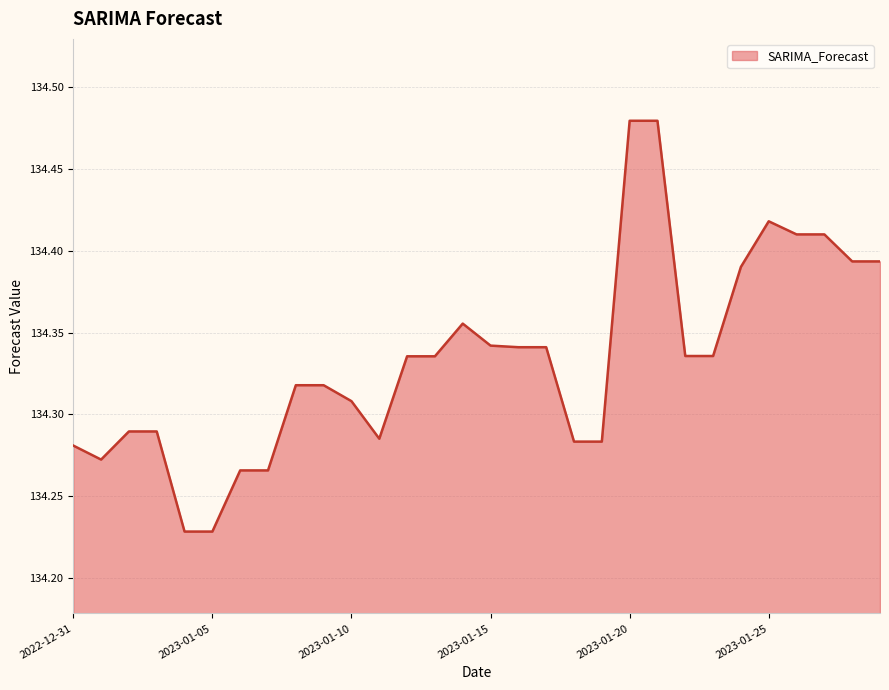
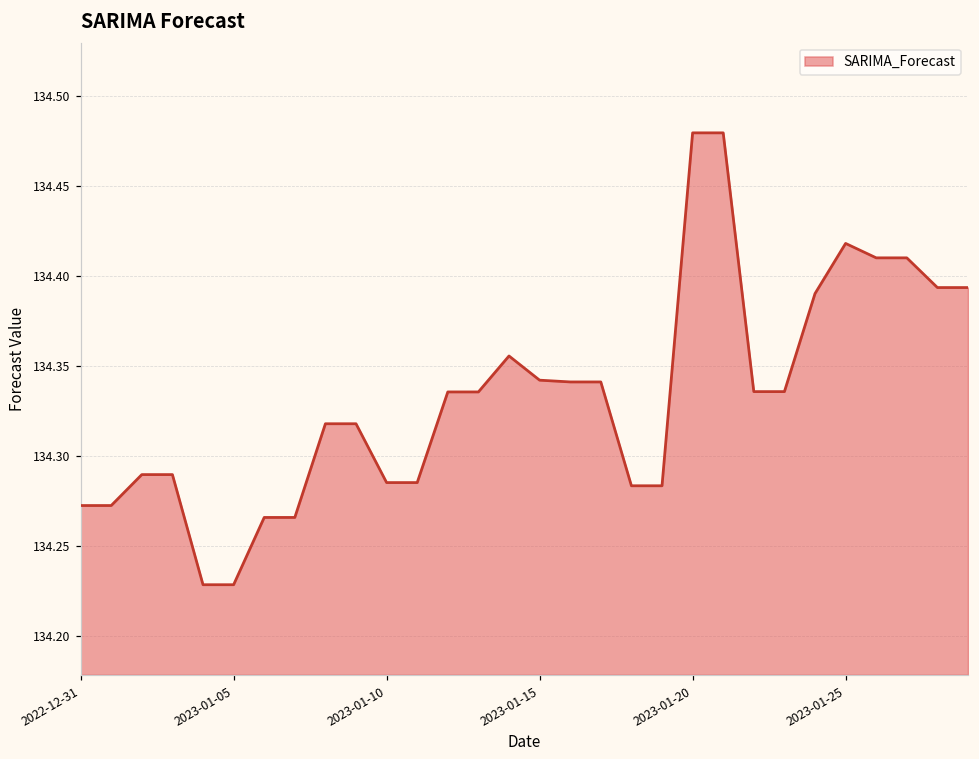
2022-12-31: 134.281 -> 134.272
2023-01-10: 134.308 -> 134.285
